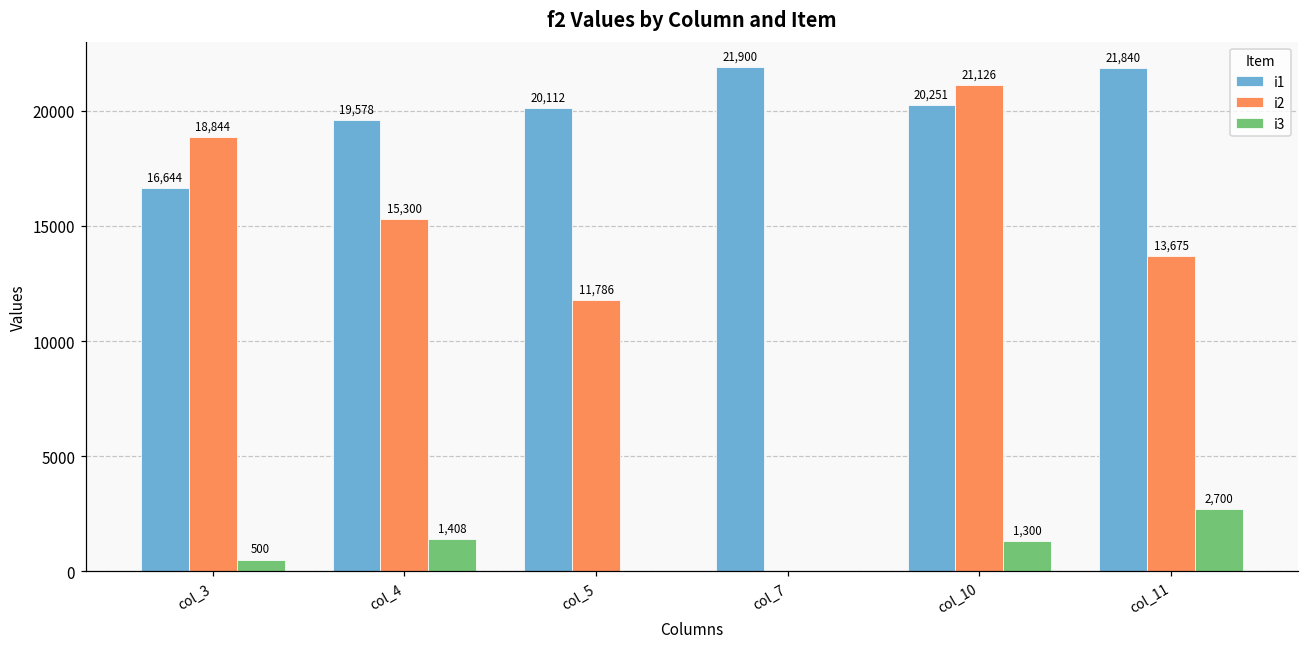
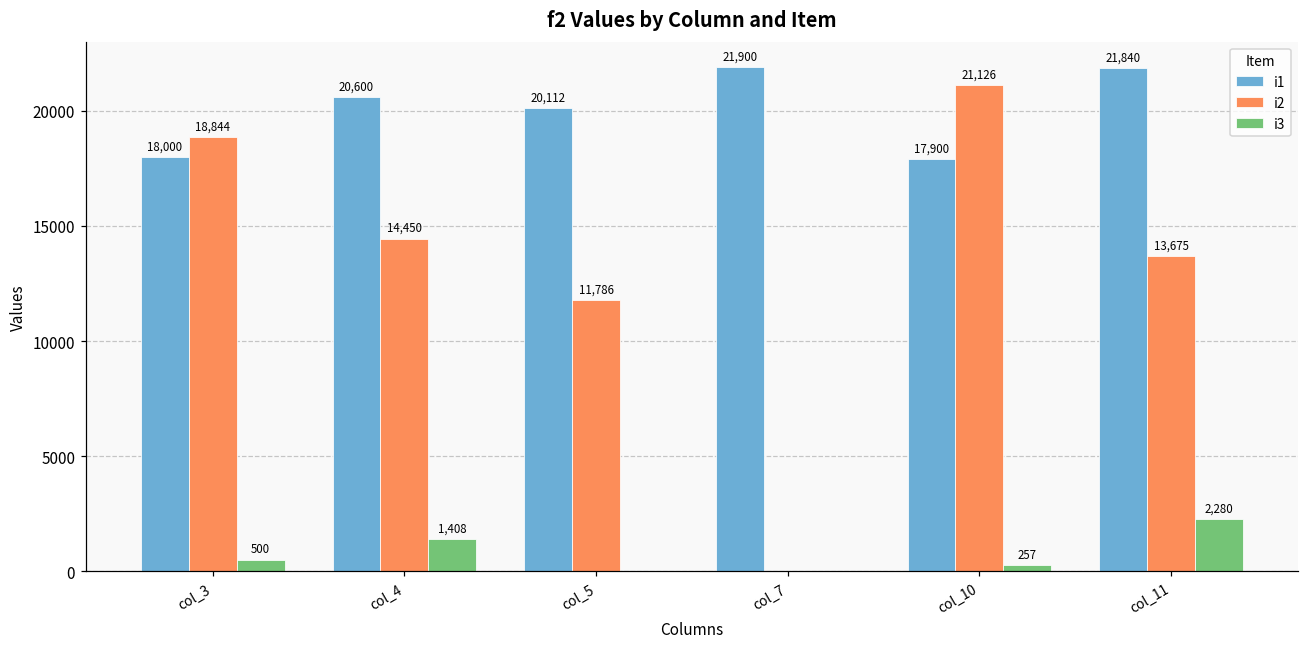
i1, col_3: 16,644 -> 18,000
i1, col_4: 19,578 -> 20,600
i2, col_4: 15,300 -> 14,450
i1, col_10: 20,251 -> 17,900
i3, col_10: 1,300 -> 257
i3, col_11: 2,700 -> 2,280
